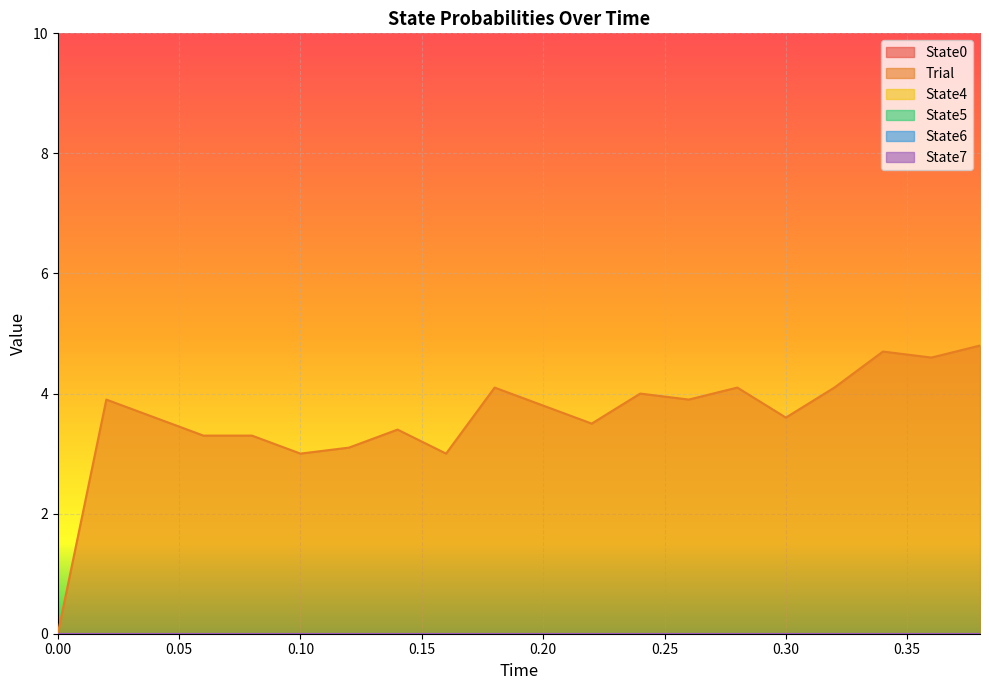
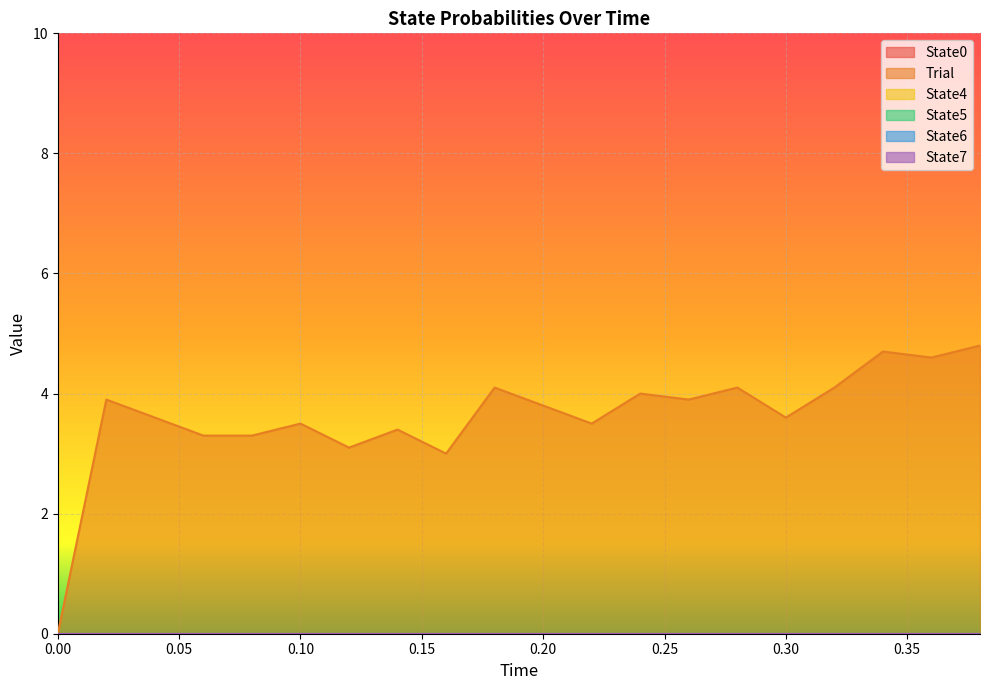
Trial, 0.10: 3.0 -> 3.5
